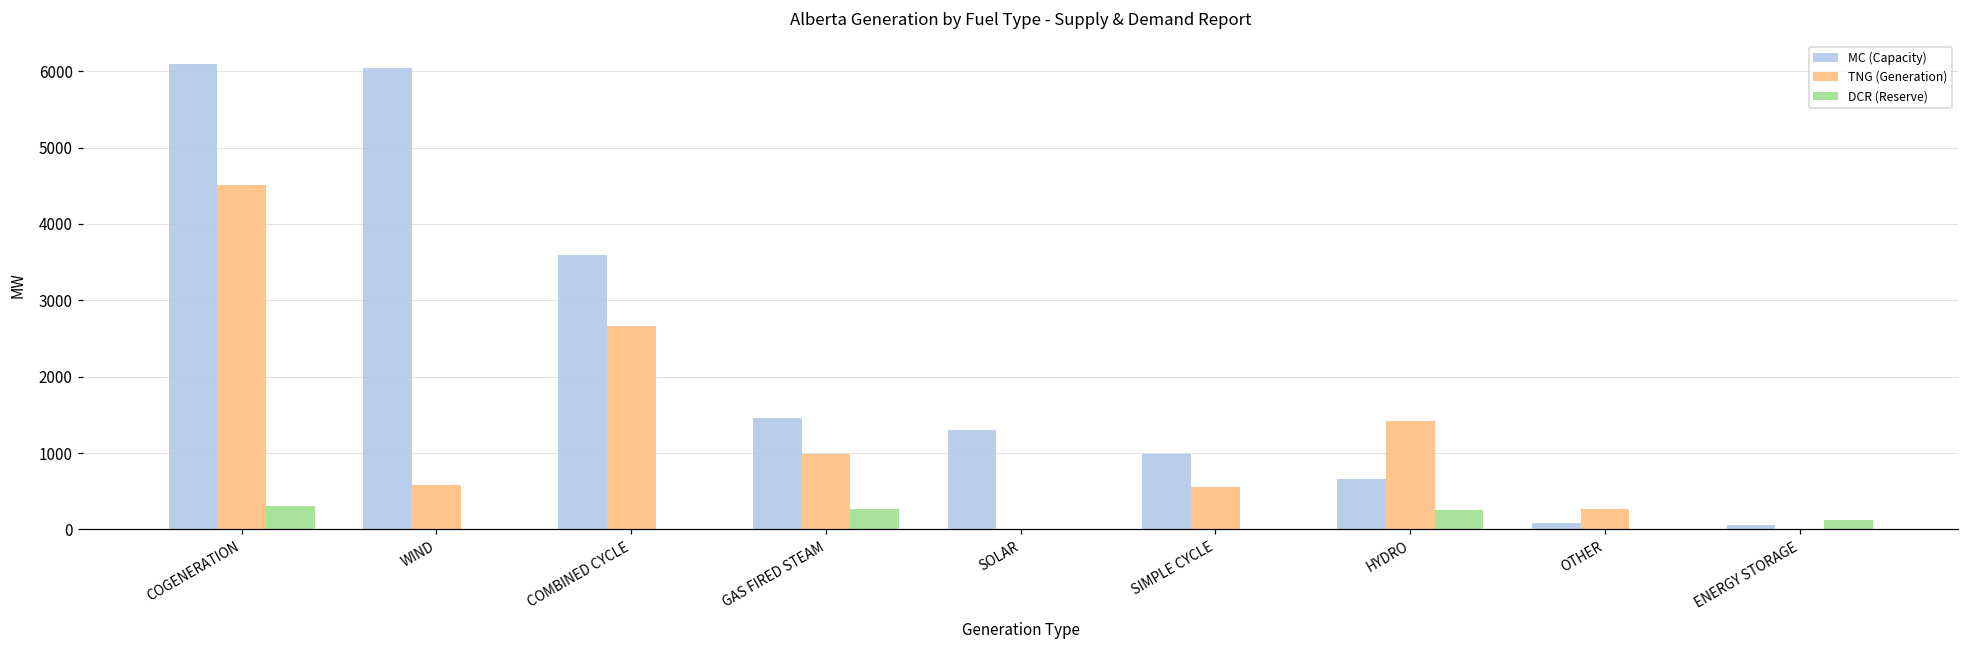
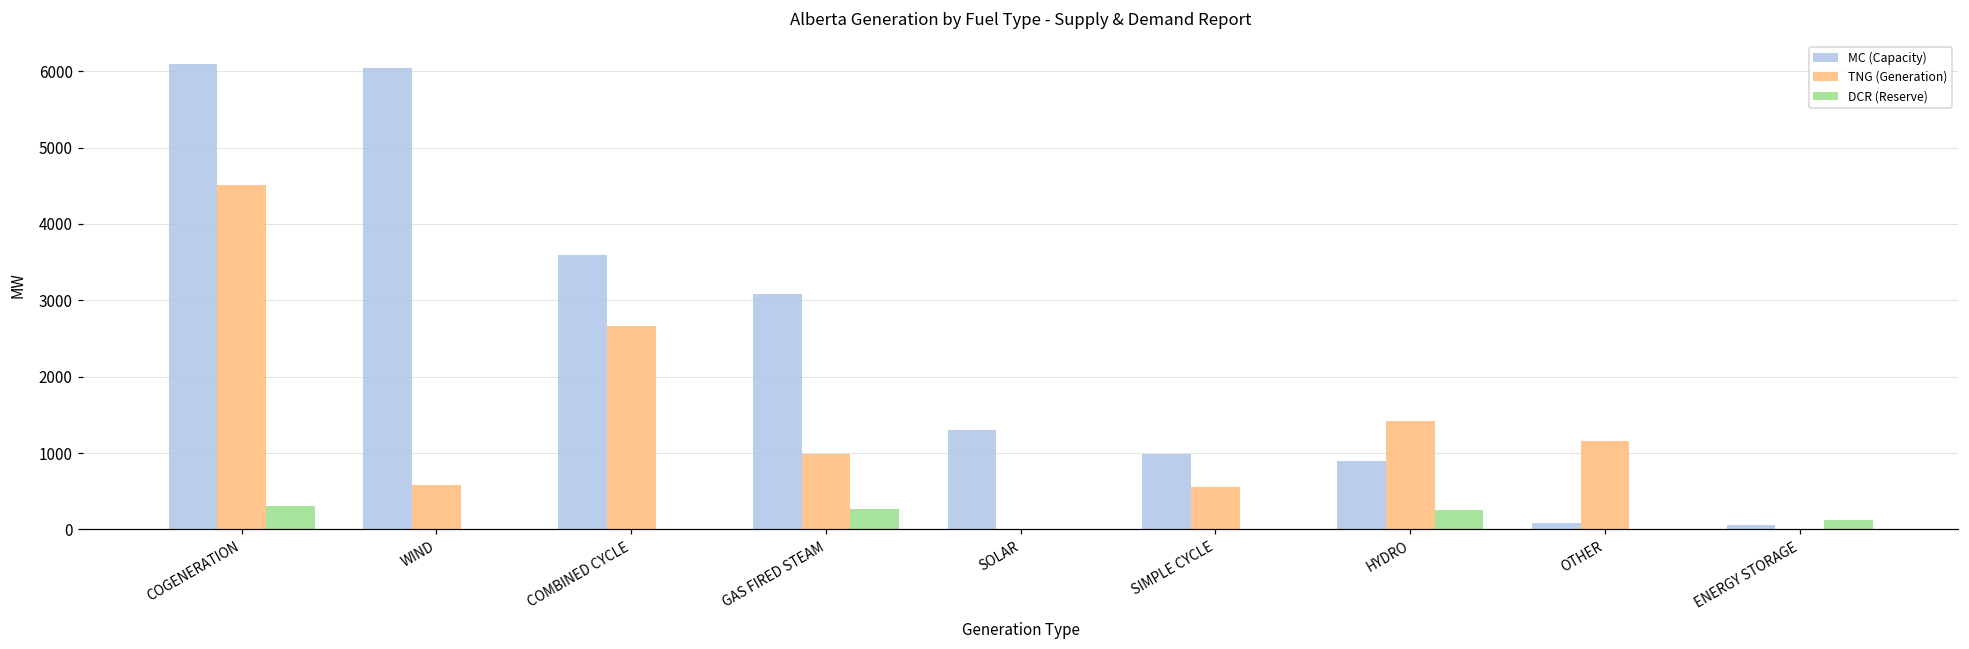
MC (Capacity), GAS FIRED STEAM: 1500 -> 3100
MC (Capacity), HYDRO: 700 -> 900
TNG (Generation), OTHER: 300 -> 1200
